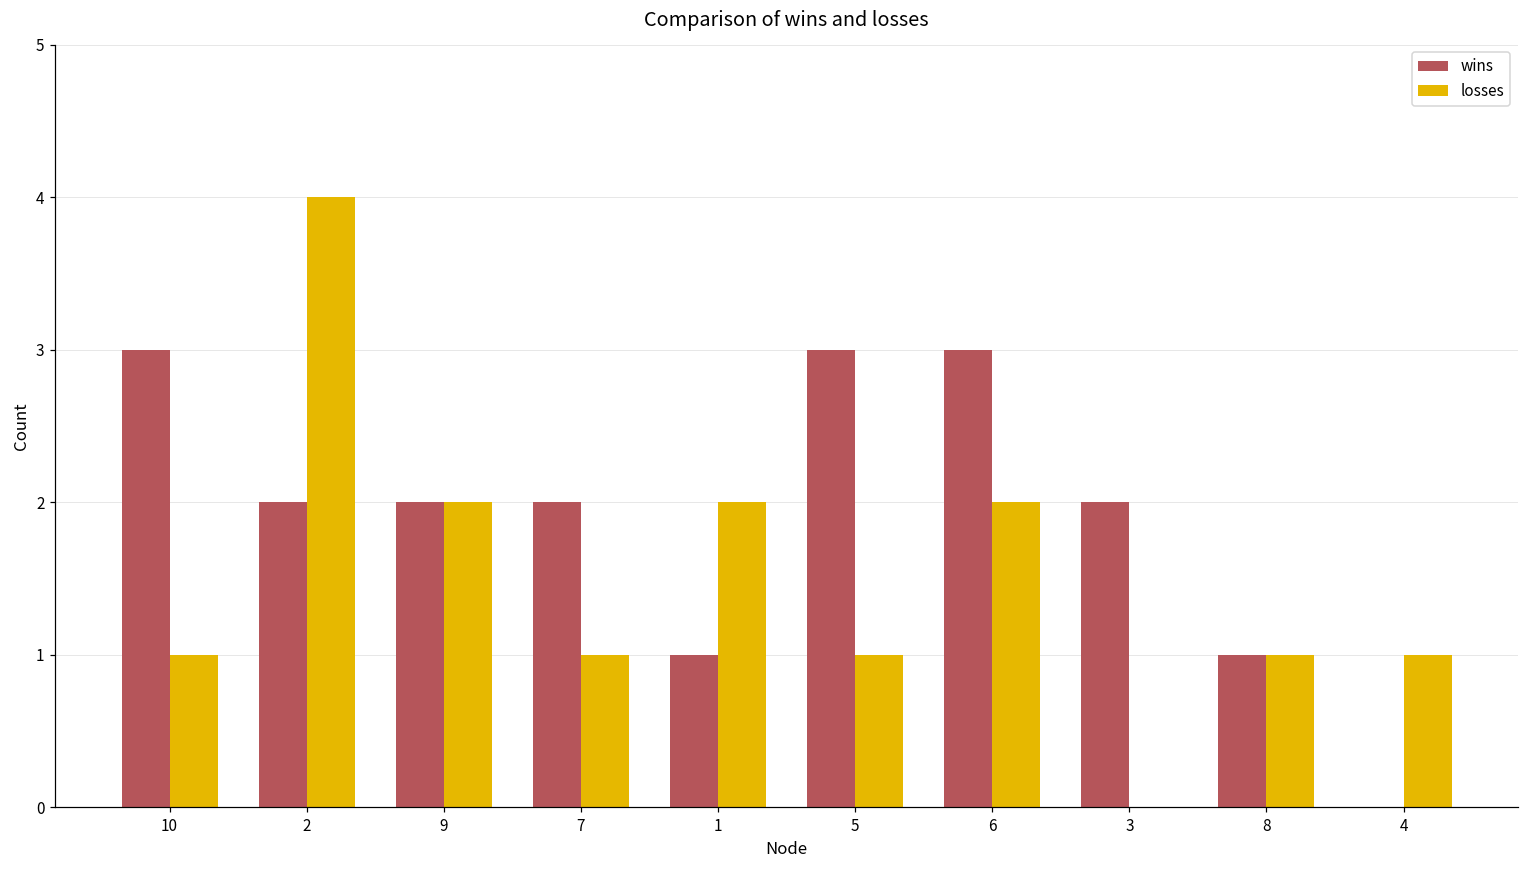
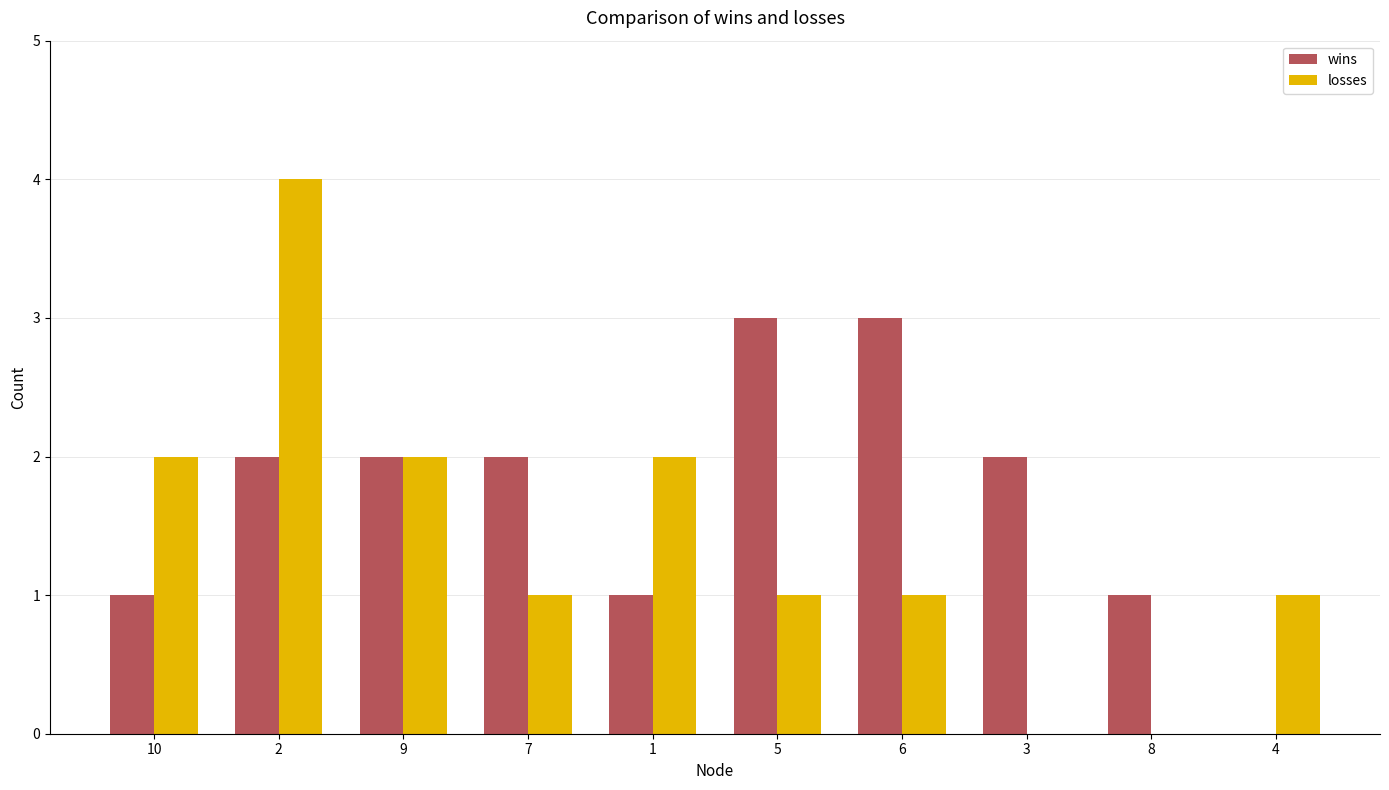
wins, 10: 3 -> 1
losses, 10: 1 -> 2
losses, 6: 2 -> 1
losses, 8: 1 -> 0
